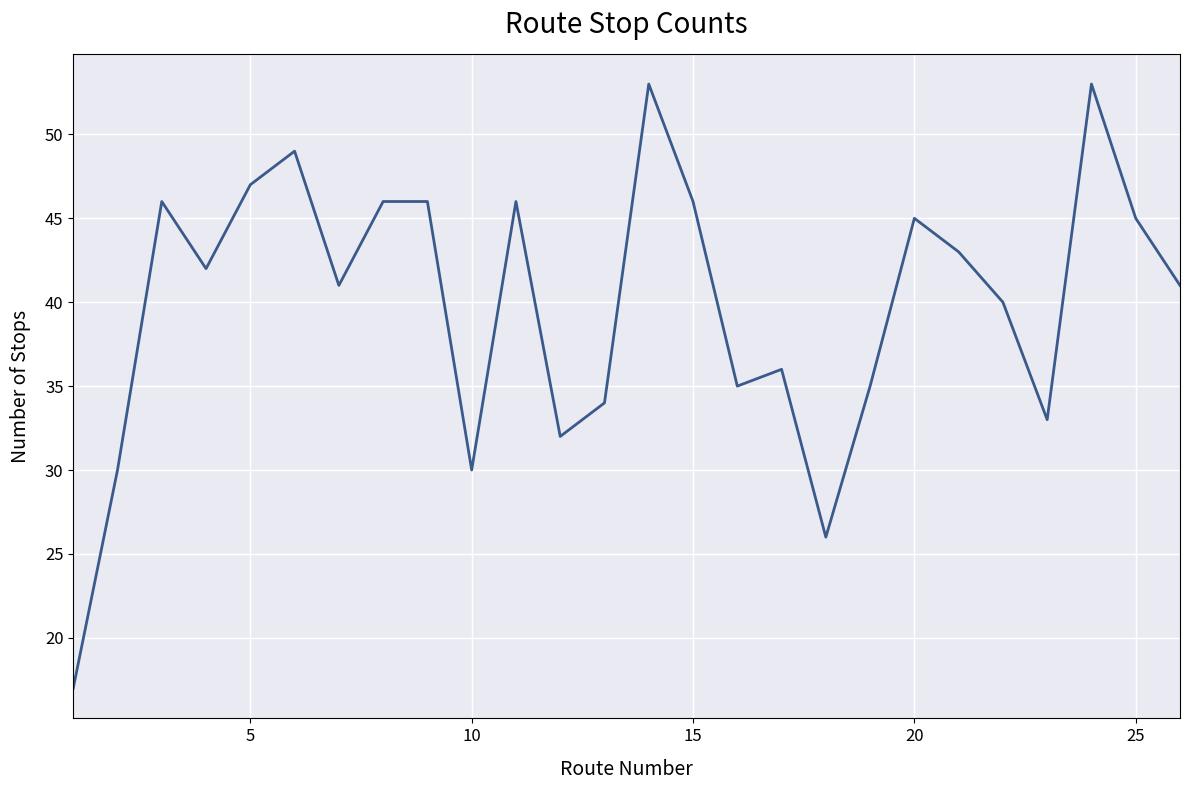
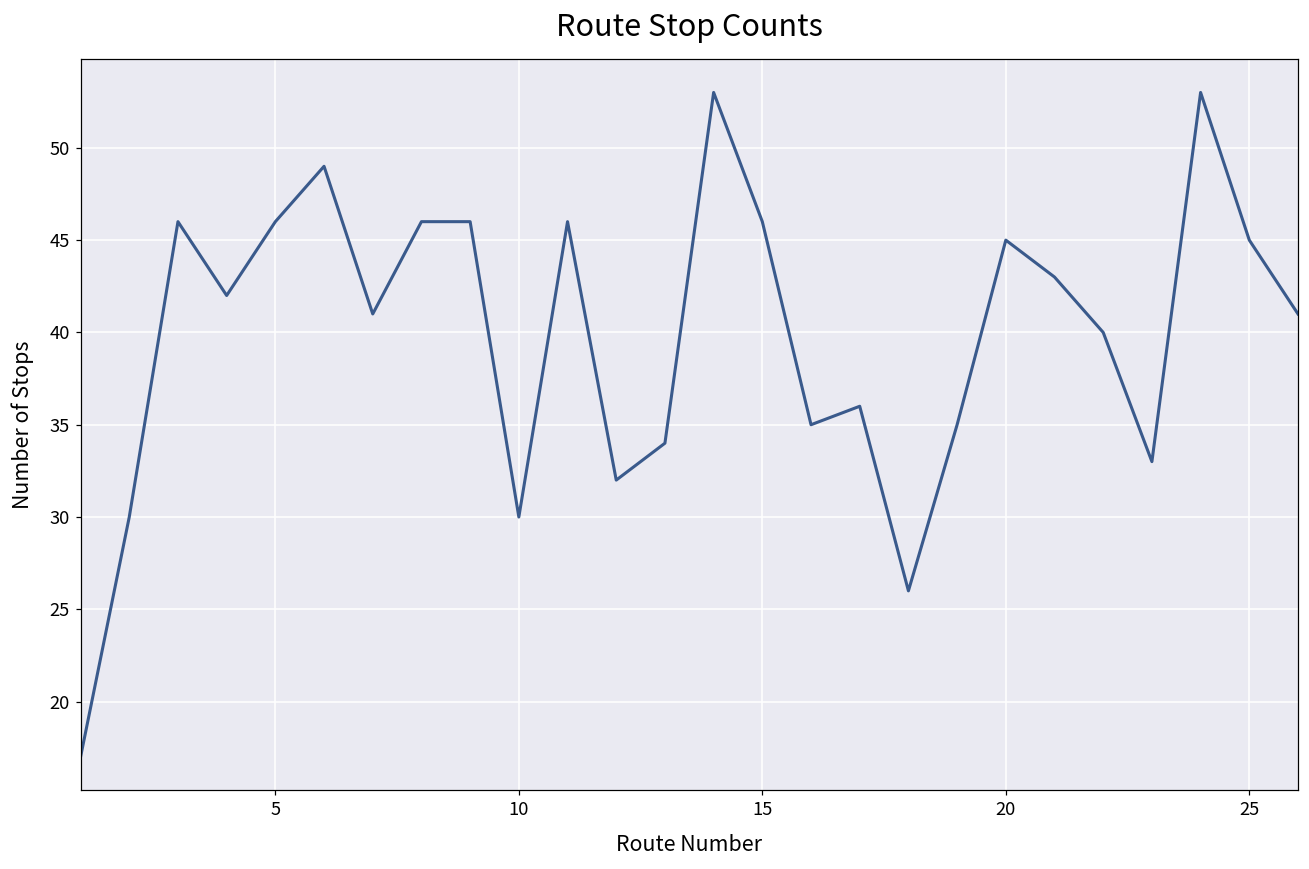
5: 47 -> 46
